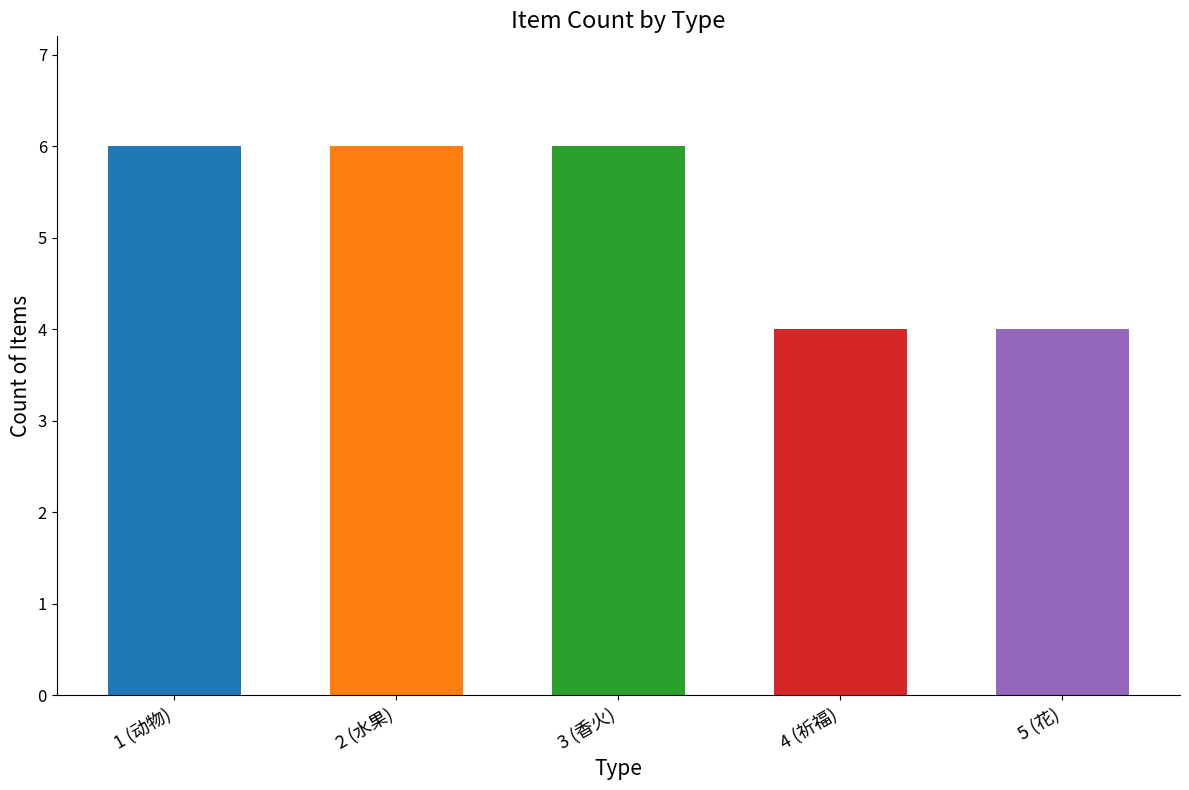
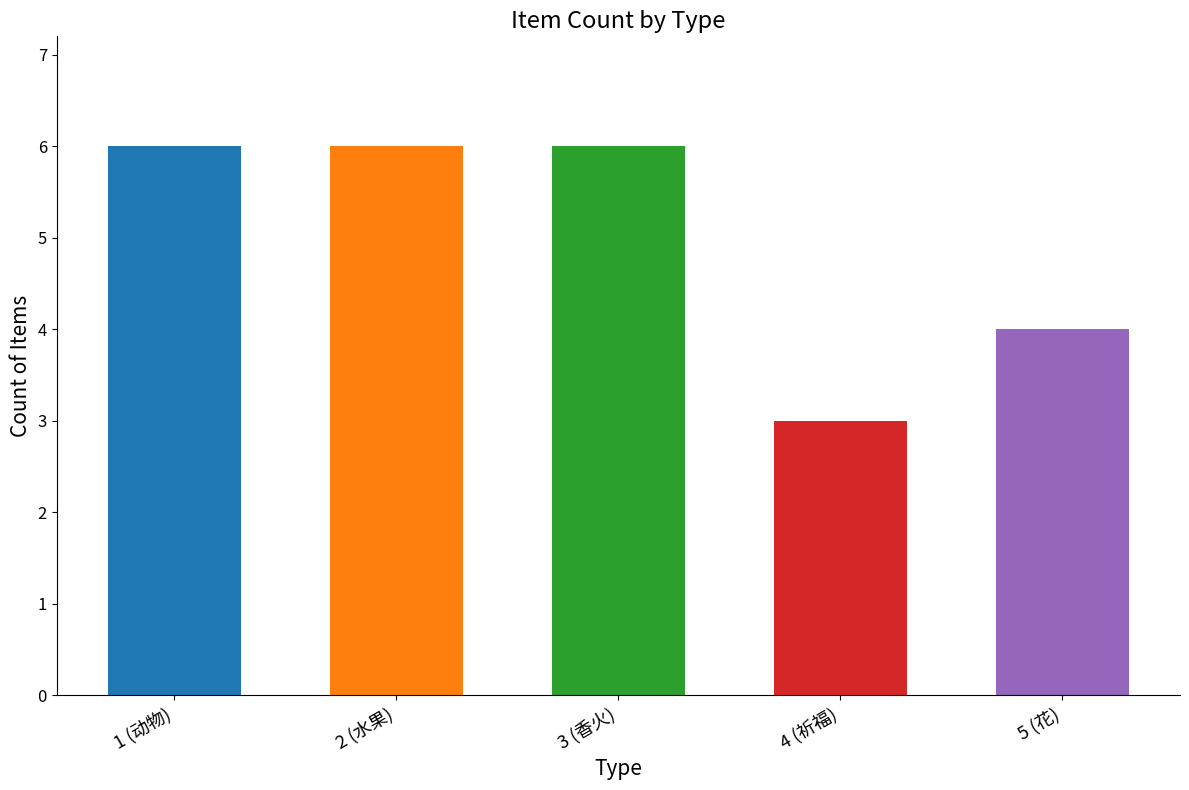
4 (祈福): 4 -> 3
